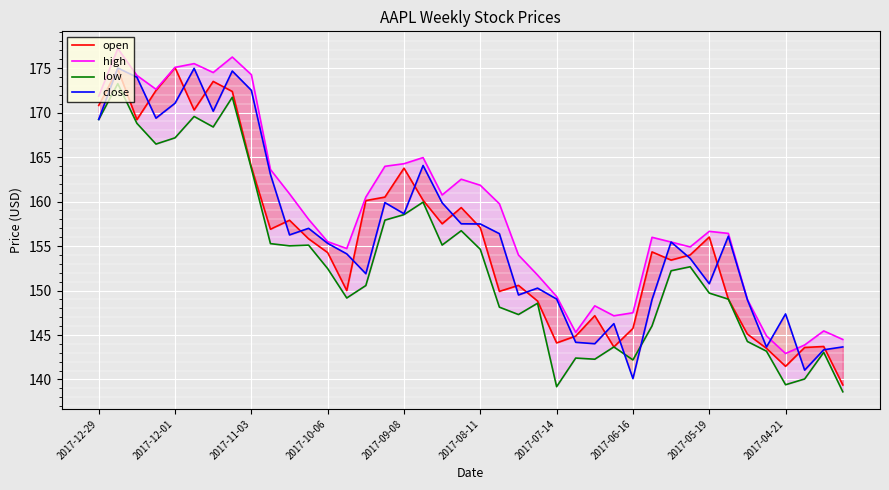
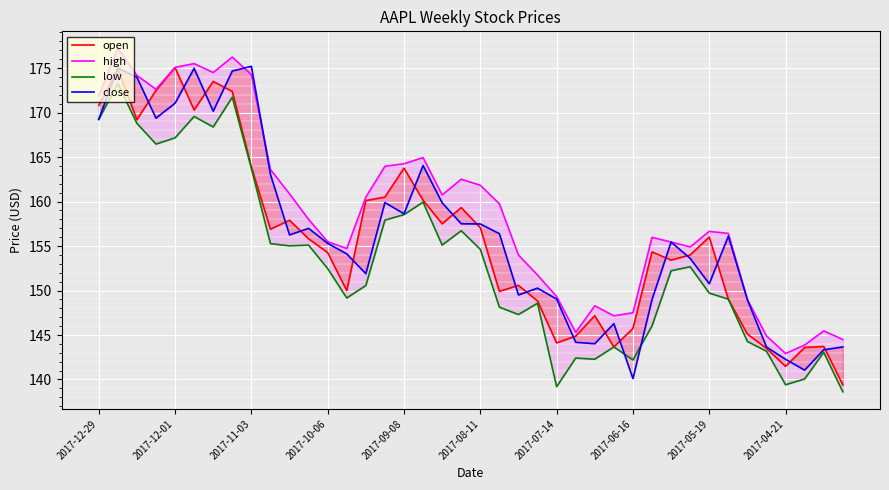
close, 2017-11-03: 173 -> 175
close, 2017-04-21: 147 -> 142
